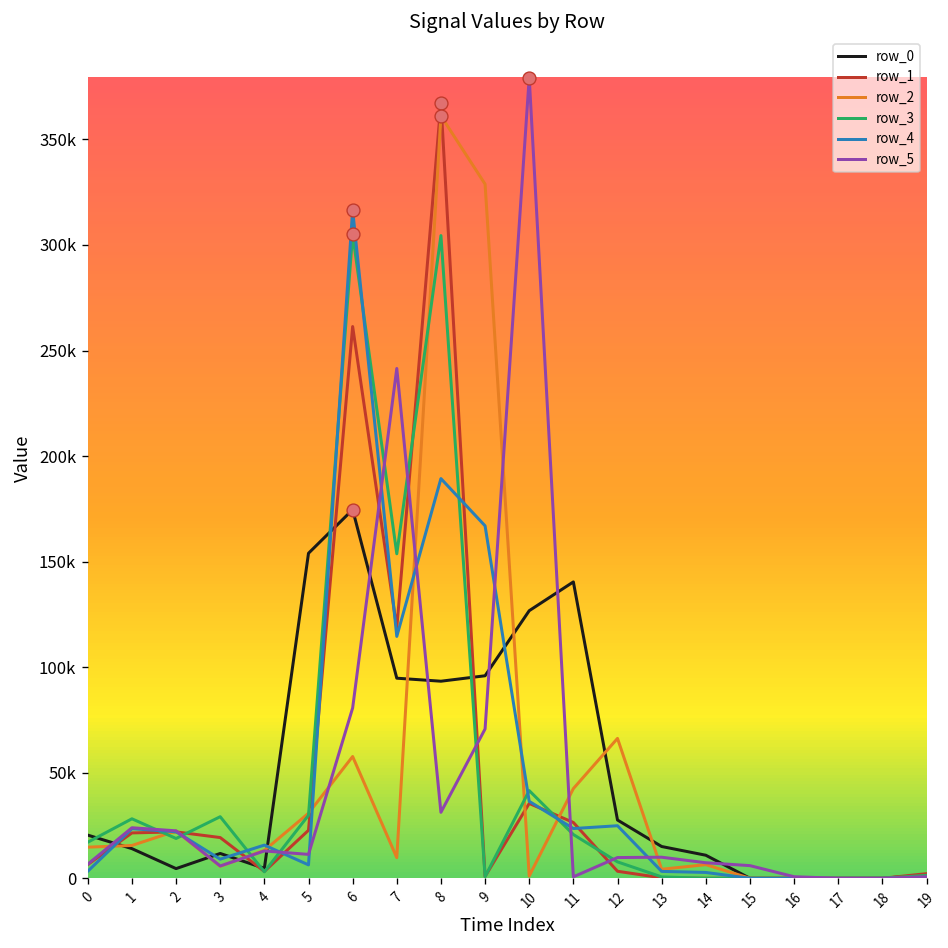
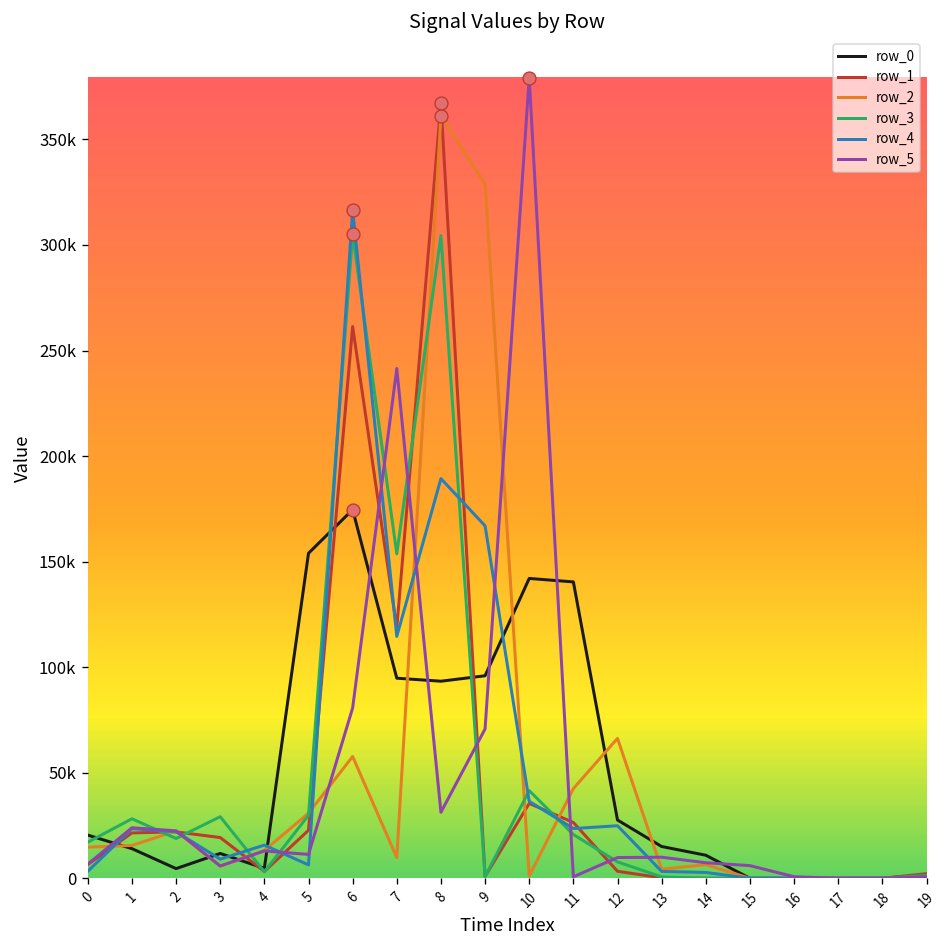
row_0, 10: 127000 -> 142000
